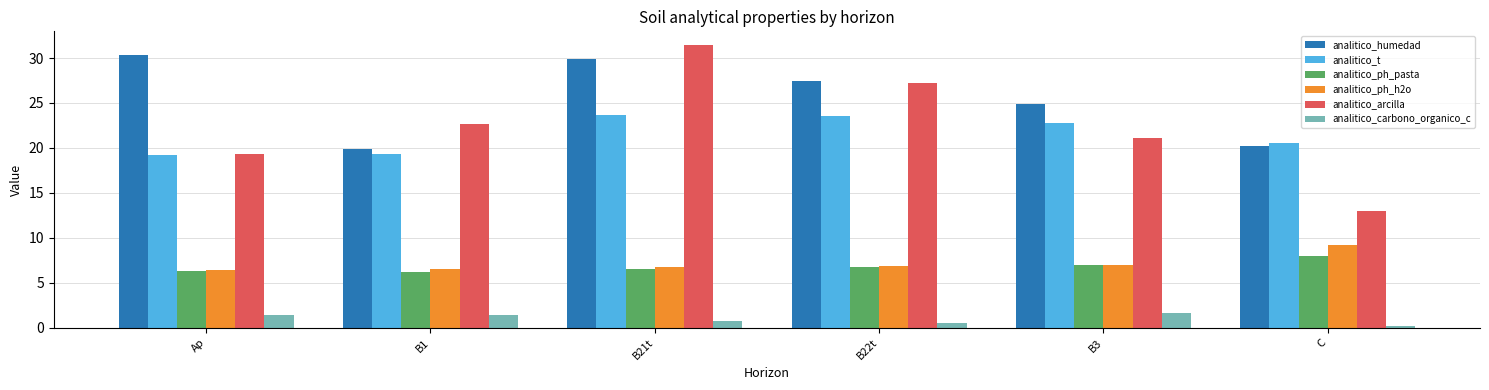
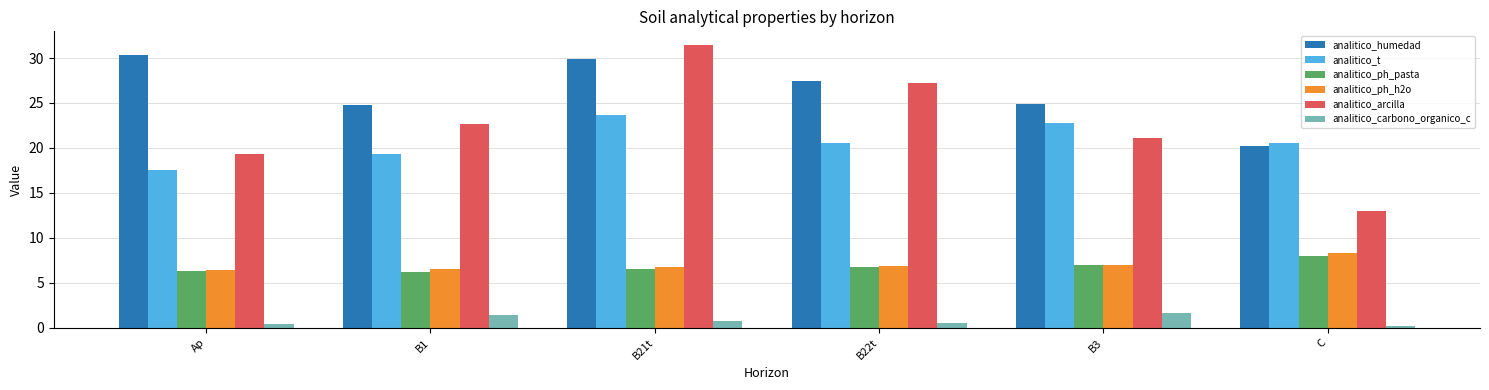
analitico_t, Ap: 19 -> 18
analitico_carbono_organico_c, Ap: 1 -> 0
analitico_humedad, B1: 20 -> 25
analitico_t, B22t: 24 -> 21
analitico_ph_h2o, C: 9 -> 8
